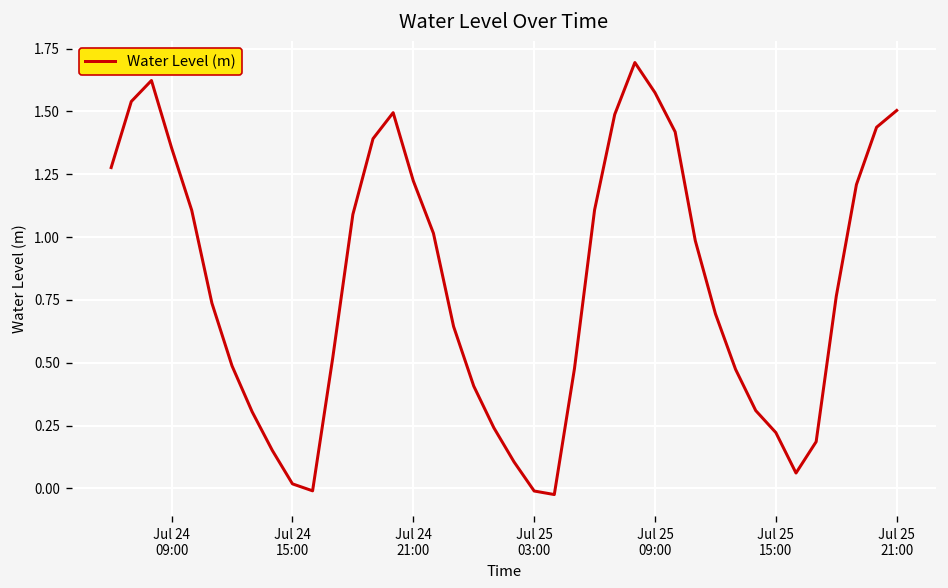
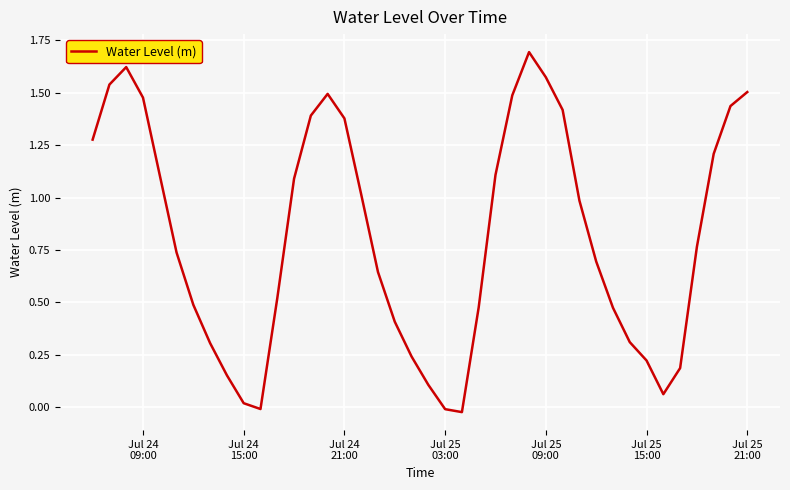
Jul 24 09:00: 1.35 -> 1.48
Jul 24 21:00: 1.22 -> 1.38
